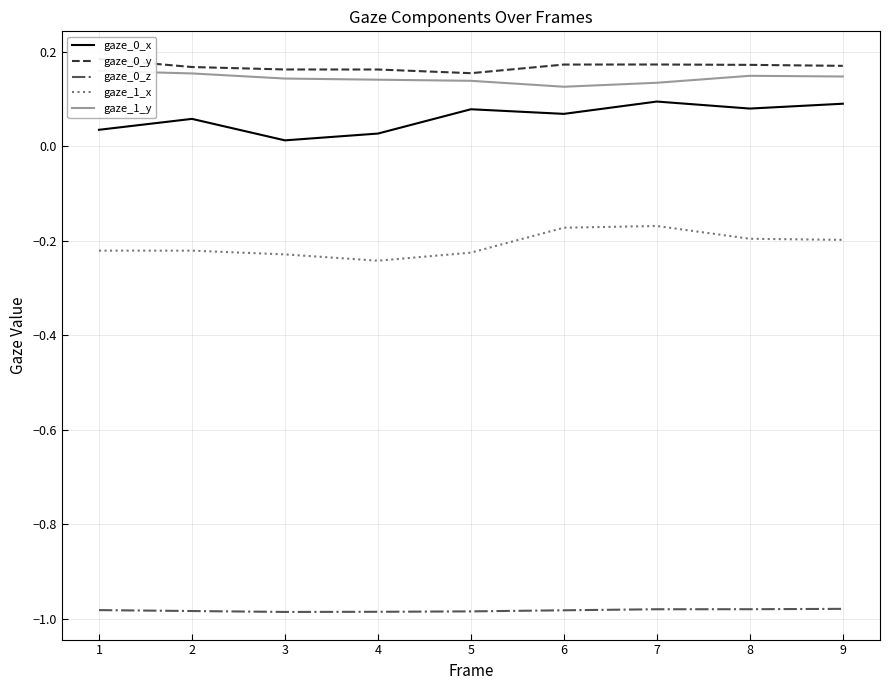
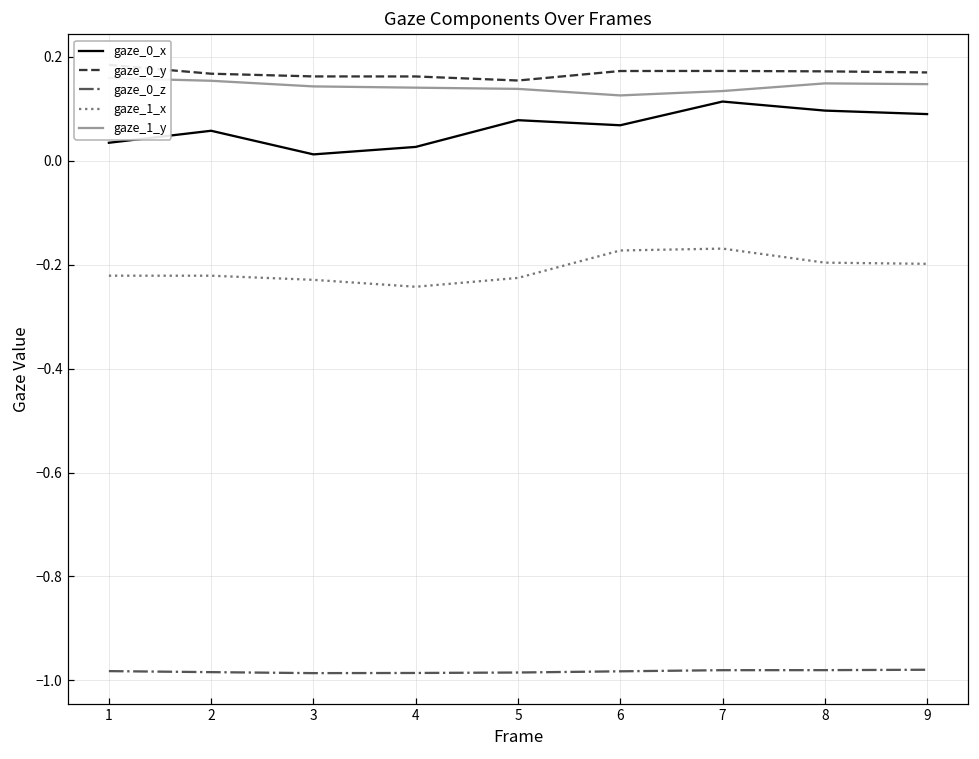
gaze_0_x, 7: 0.09 -> 0.11
gaze_0_x, 8: 0.08 -> 0.10
